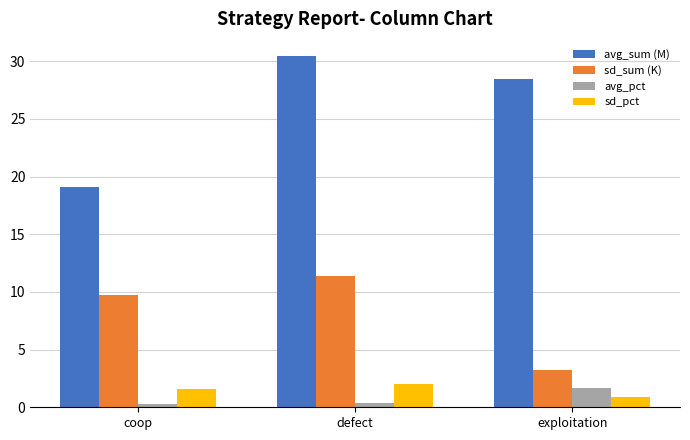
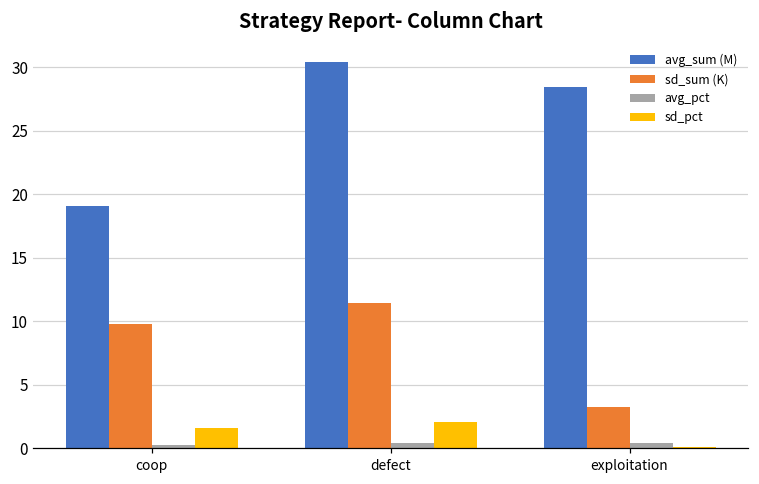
avg_pct, exploitation: 1.7 -> 0.4
sd_pct, exploitation: 0.9 -> 0.0
